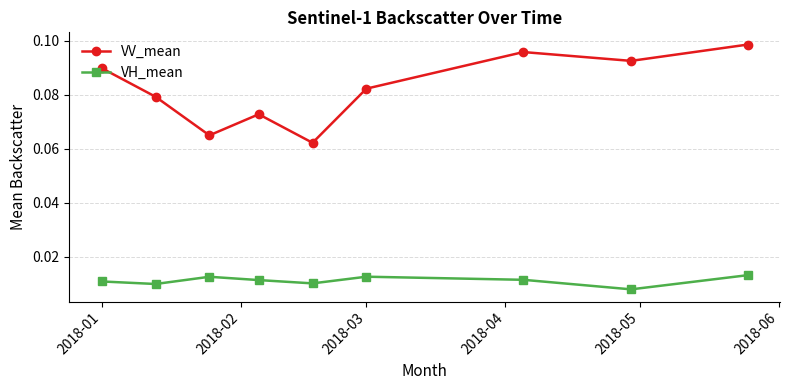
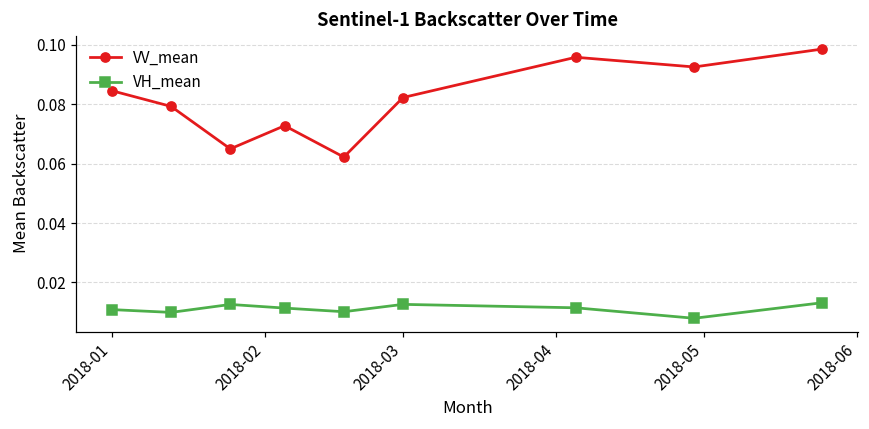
VV_mean, 2018-01: 0.090 -> 0.085
